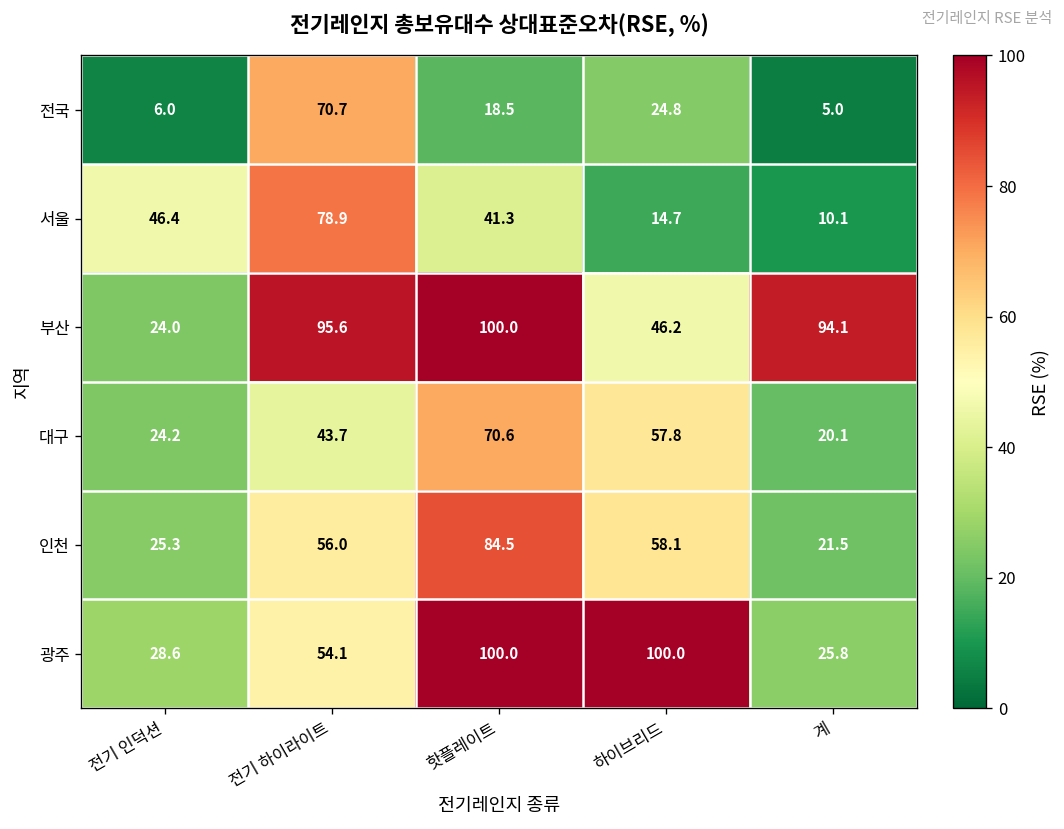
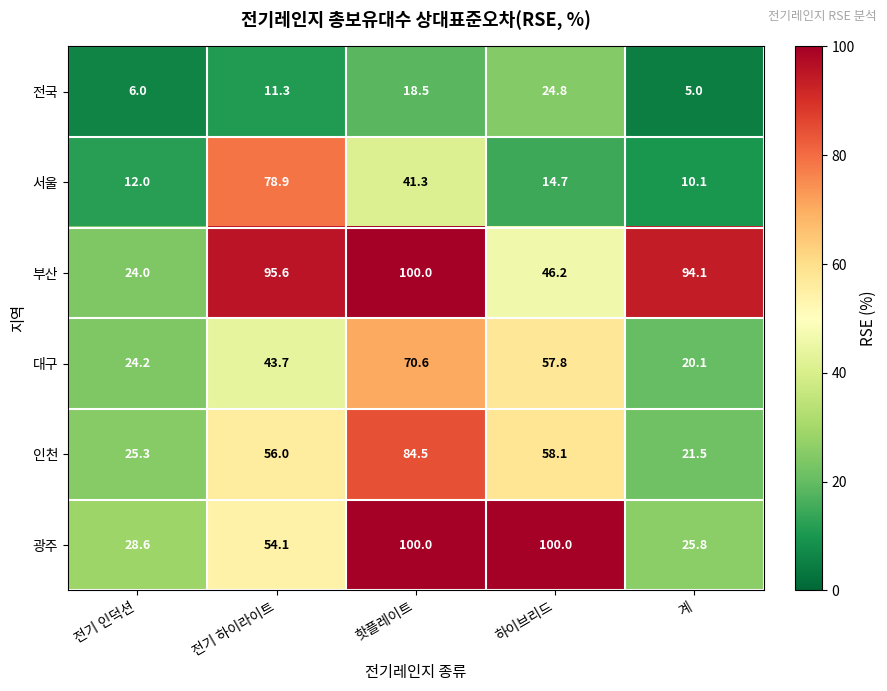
전국, 전기 하이라이트: 70.7 -> 11.3
서울, 전기 인덕션: 46.4 -> 12.0
